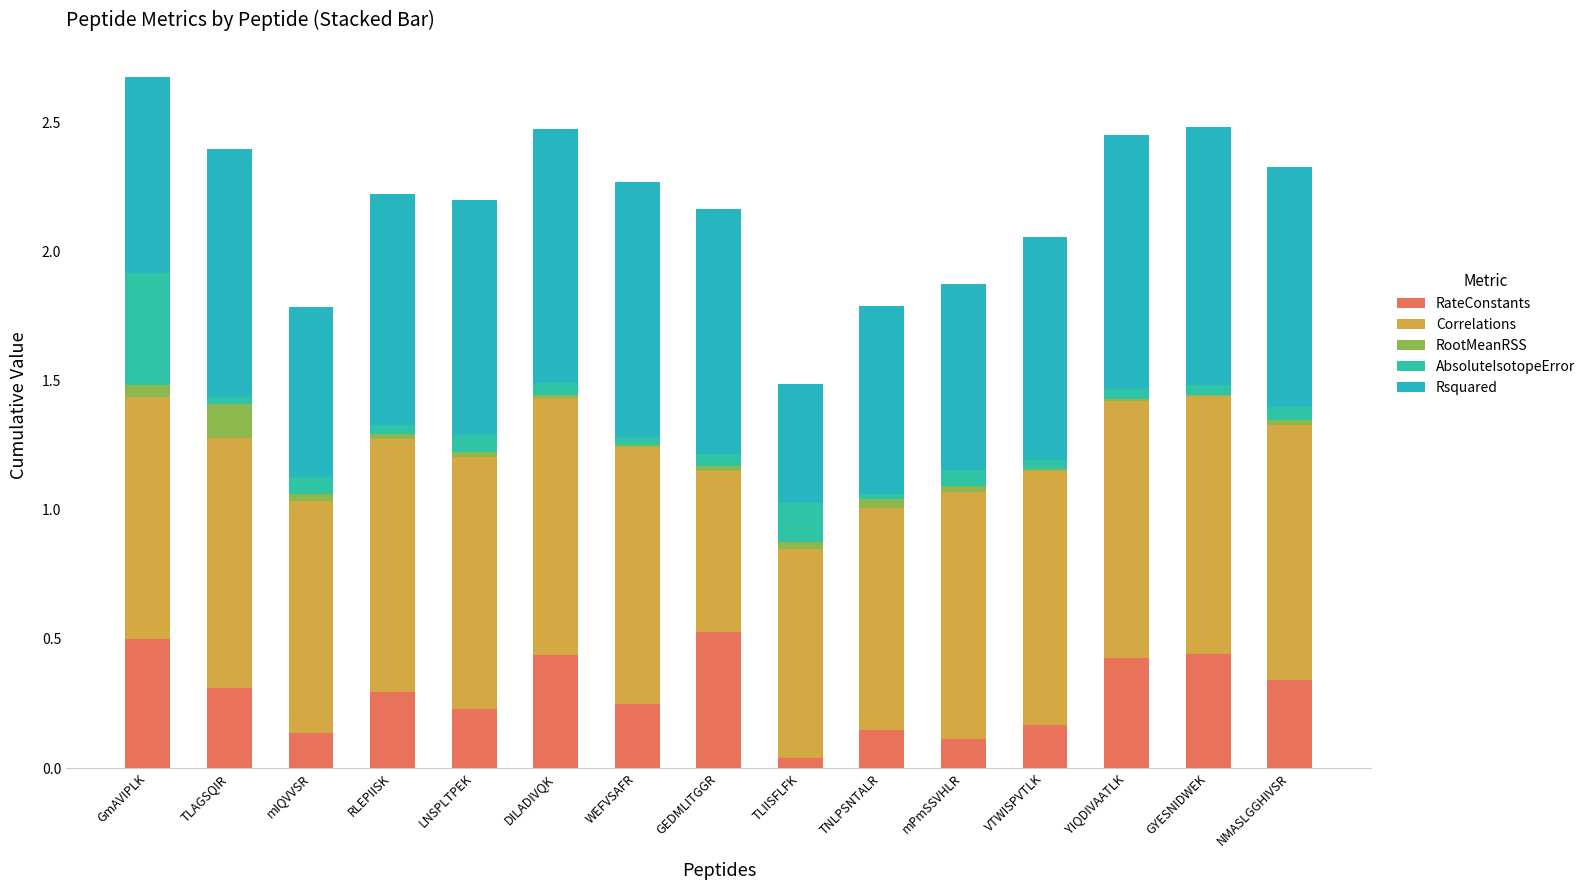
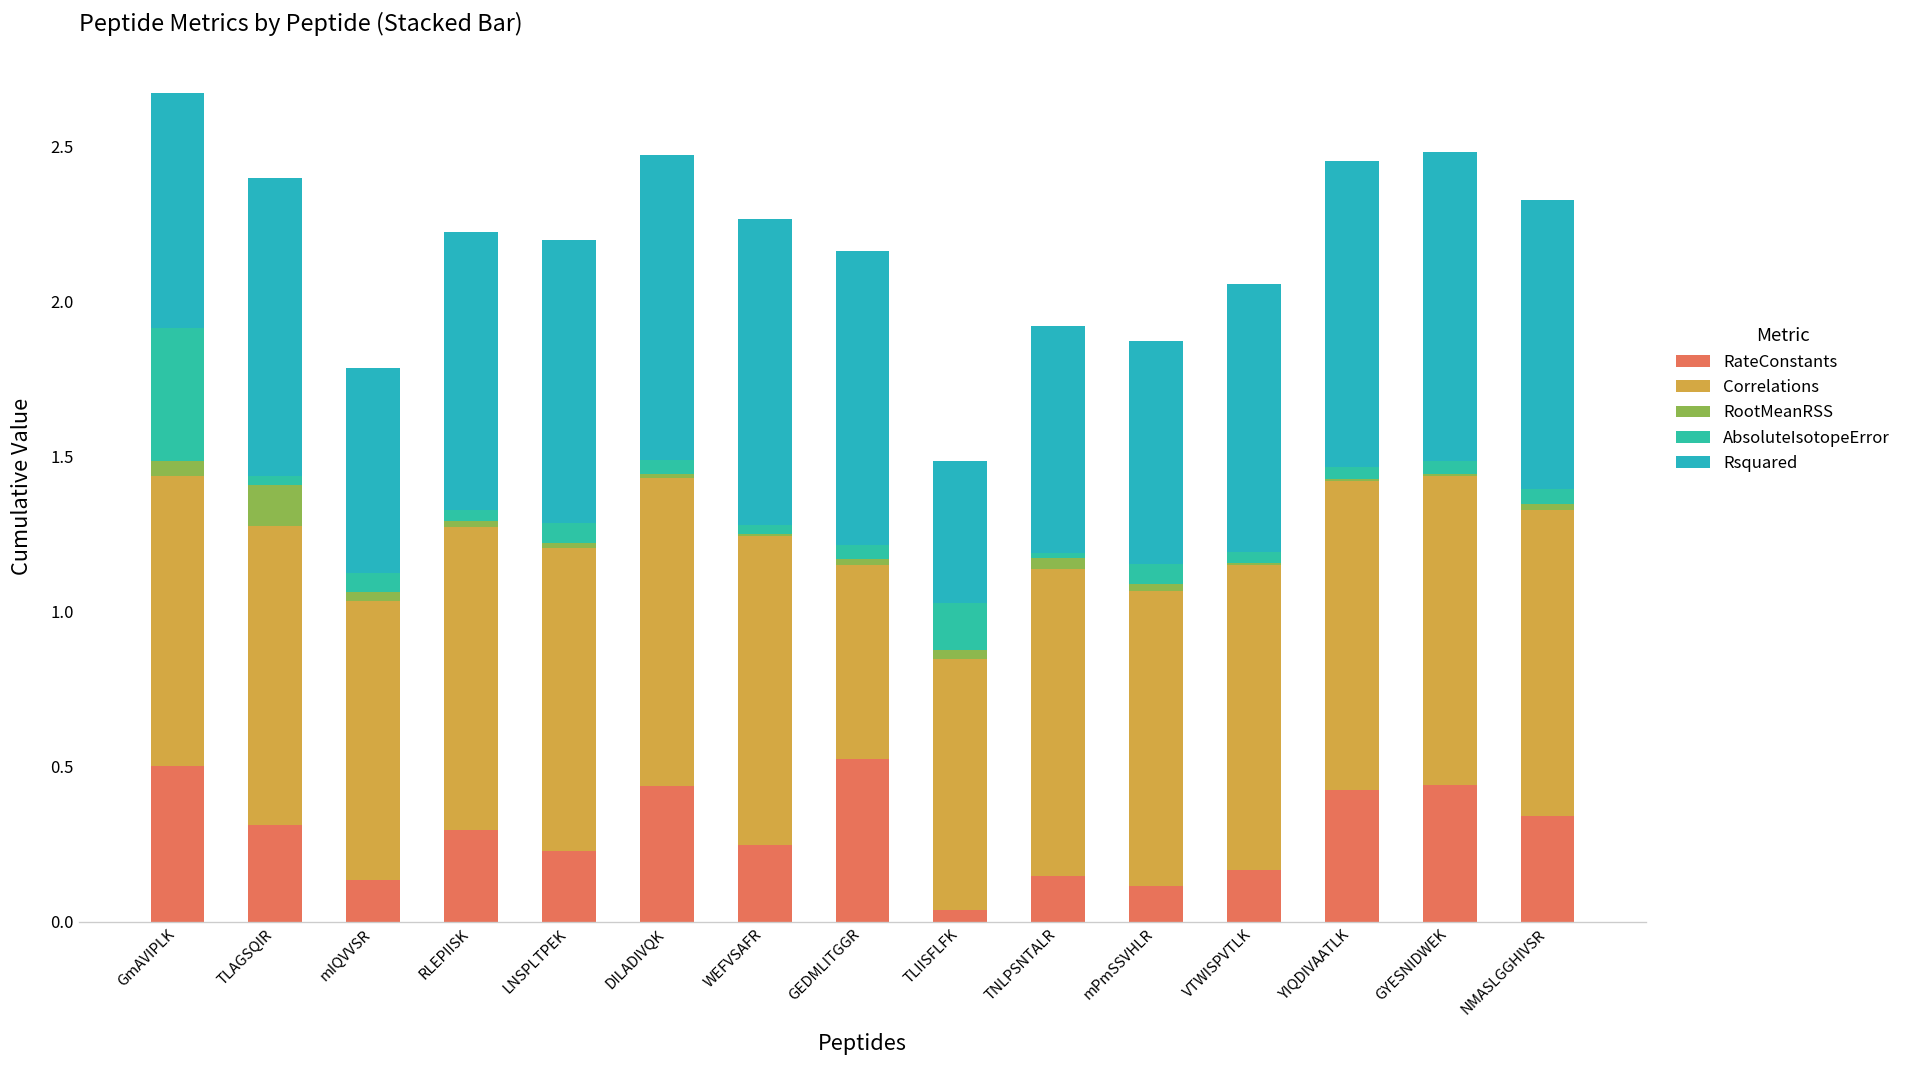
Correlations, TNLPSNTALR: 0.86 -> 0.99
